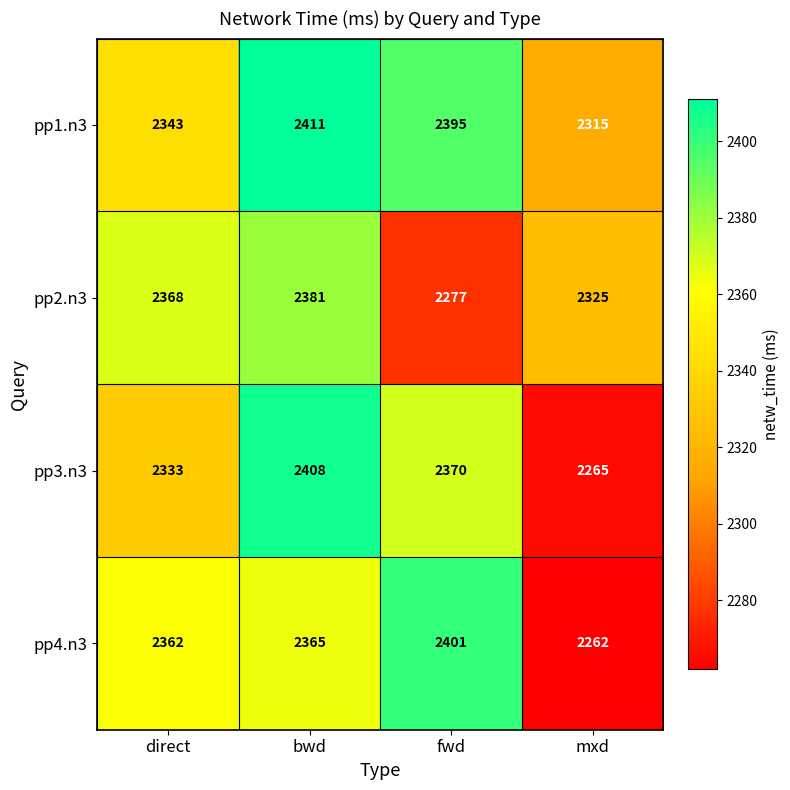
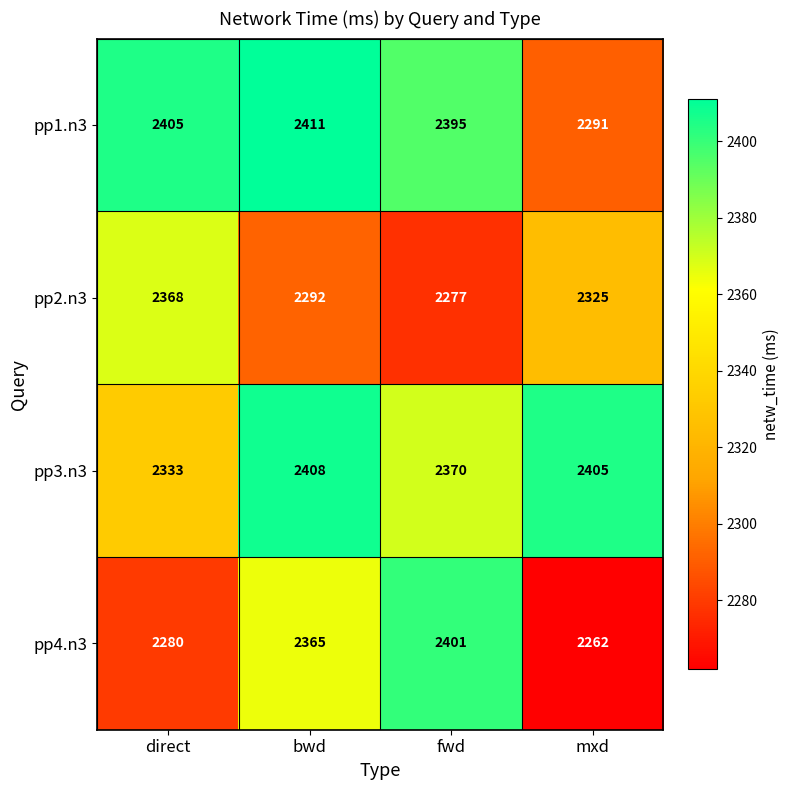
pp1.n3, direct: 2343 -> 2405
pp1.n3, mxd: 2315 -> 2291
pp2.n3, bwd: 2381 -> 2292
pp3.n3, mxd: 2265 -> 2405
pp4.n3, direct: 2362 -> 2280
